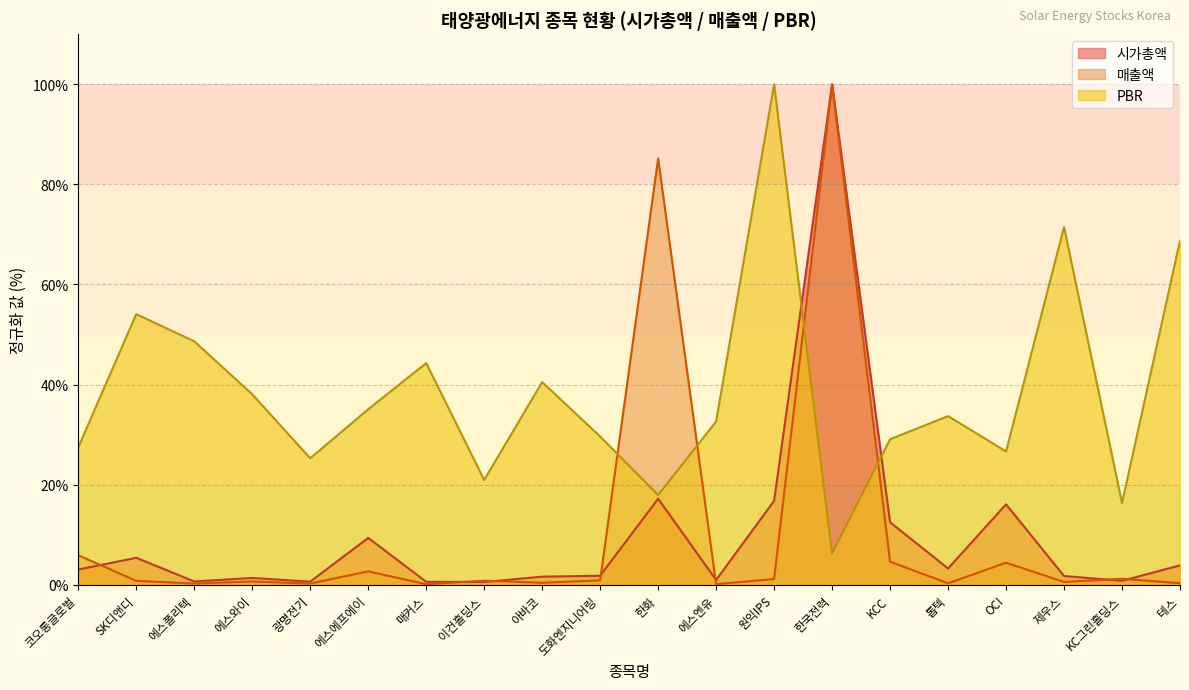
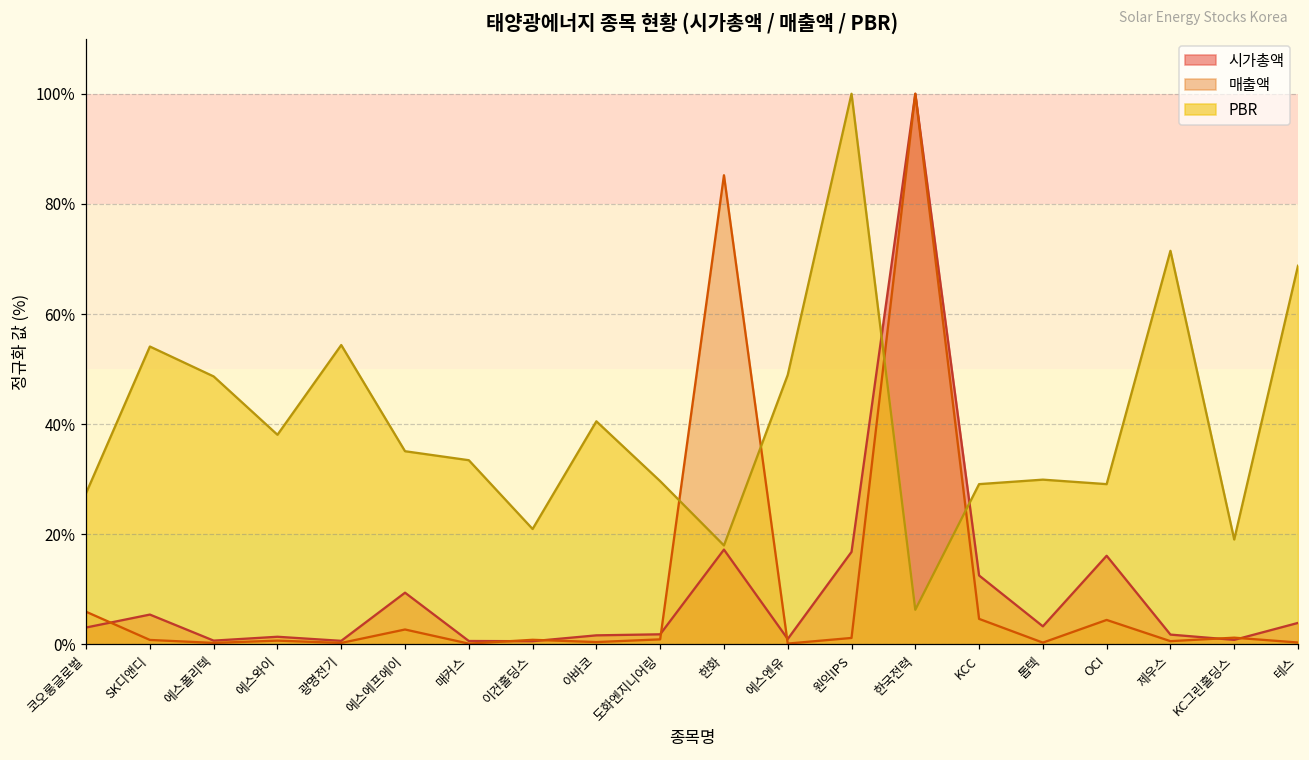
PBR, 광명전기: 25% -> 54%
PBR, 매커스: 44% -> 33%
PBR, 에스엔유: 33% -> 49%
PBR, 톱텍: 34% -> 30%
PBR, OCI: 27% -> 29%
PBR, KC그린홀딩스: 16% -> 19%
